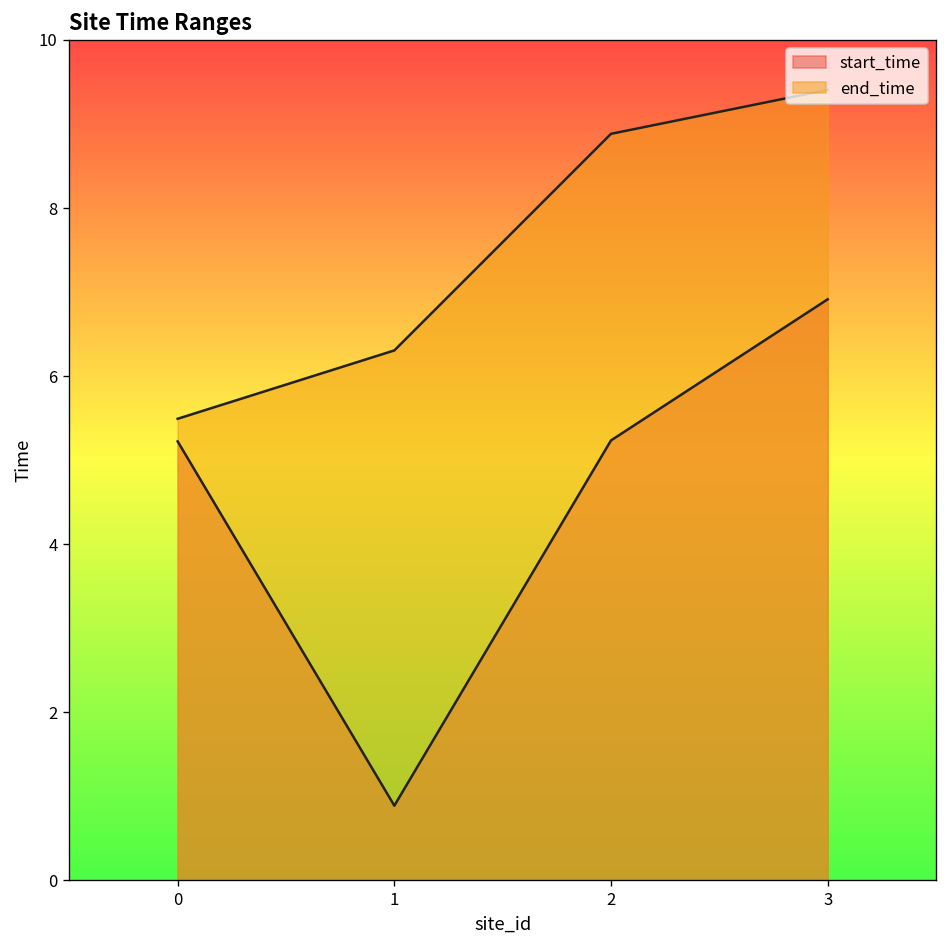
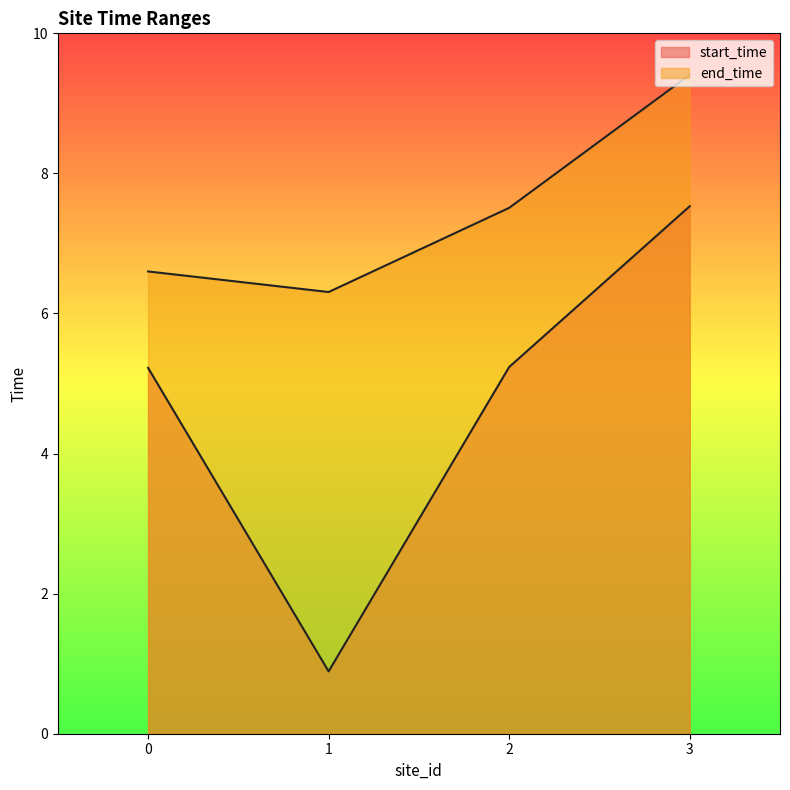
end_time, 0: 5.5 -> 6.6
end_time, 2: 8.9 -> 7.5
start_time, 3: 6.9 -> 7.5
